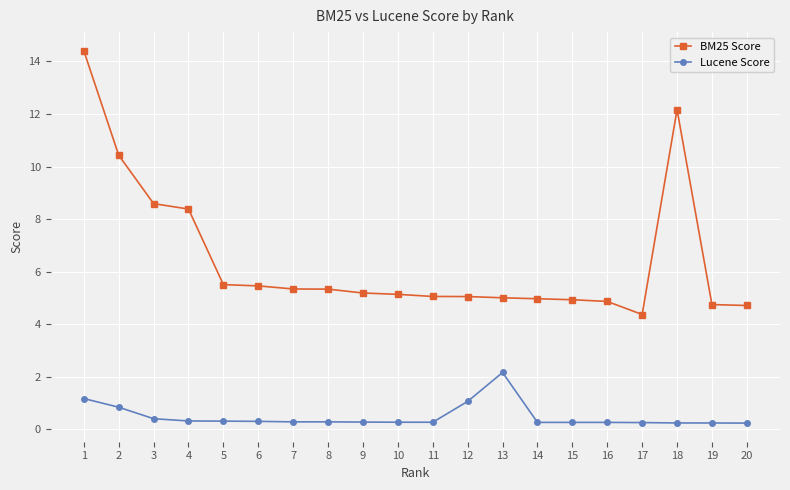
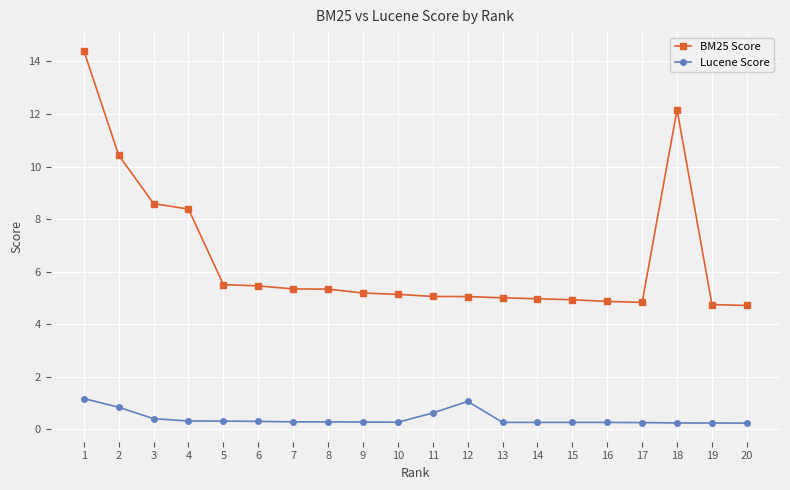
Lucene Score, 11: 0.3 -> 0.6
Lucene Score, 13: 2.2 -> 0.3
BM25 Score, 17: 4.4 -> 4.8
